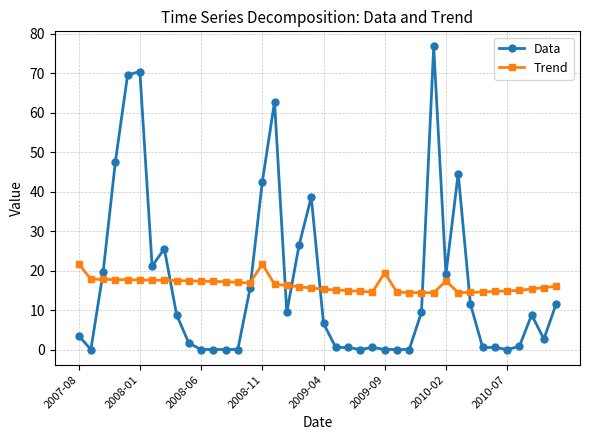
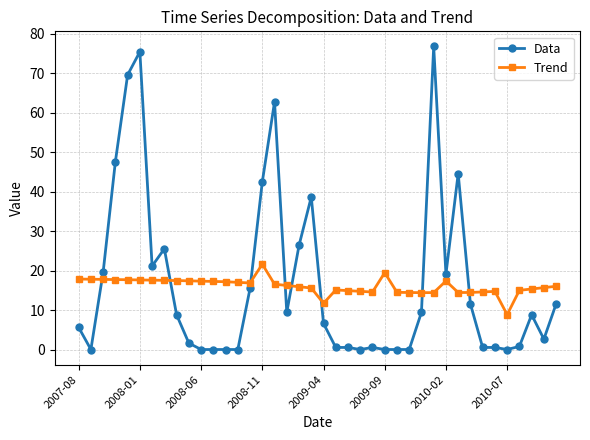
Data, 2007-08: 3 -> 6
Trend, 2007-08: 22 -> 18
Data, 2008-01: 70 -> 75
Trend, 2009-04: 15 -> 12
Trend, 2010-07: 15 -> 9
